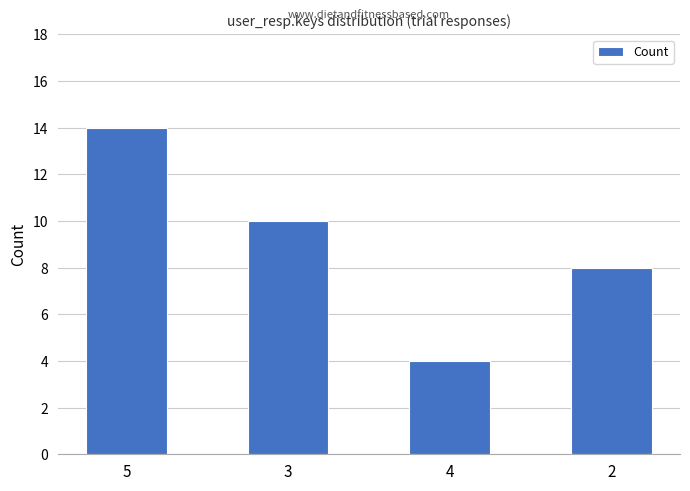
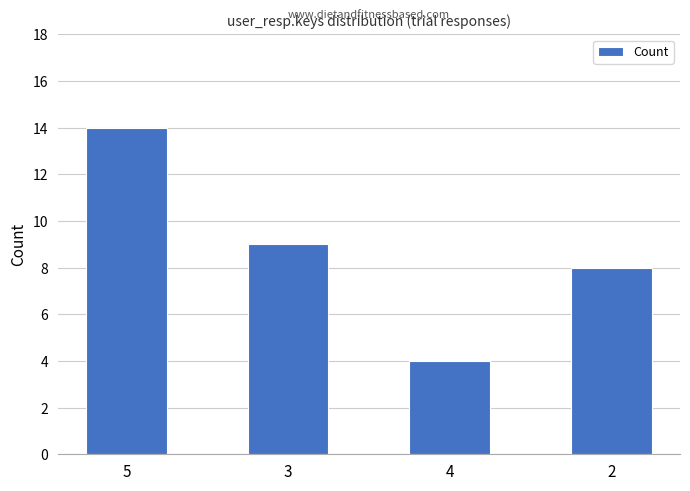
3: 10 -> 9
